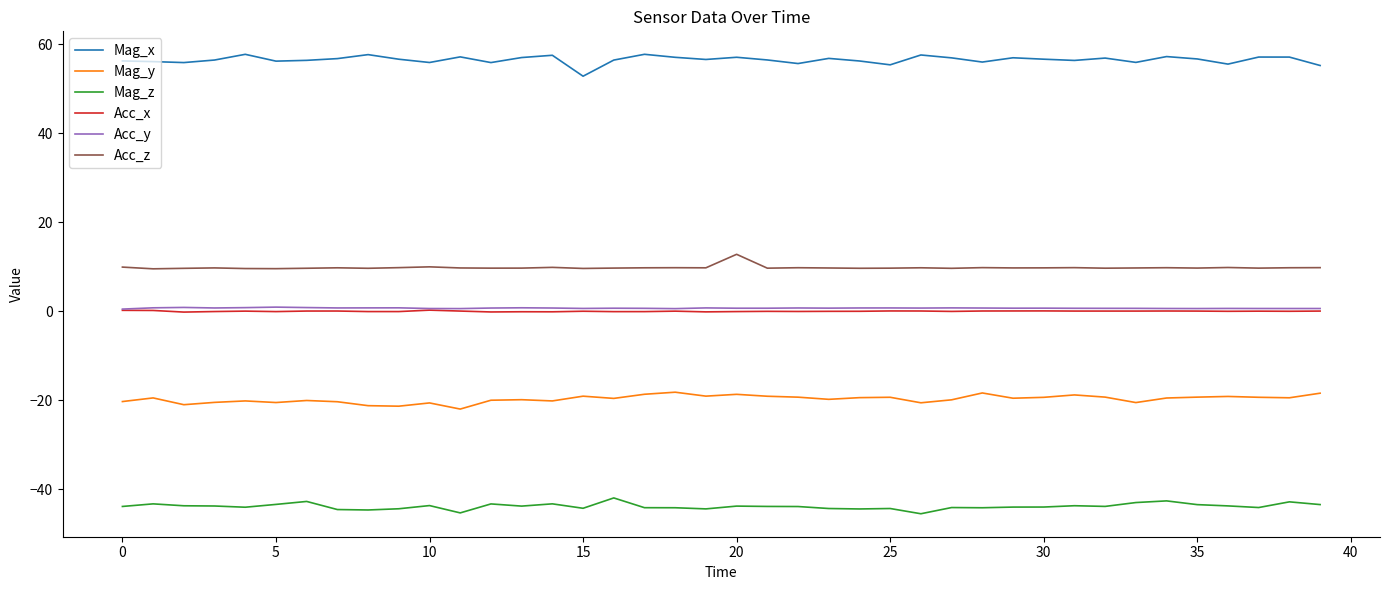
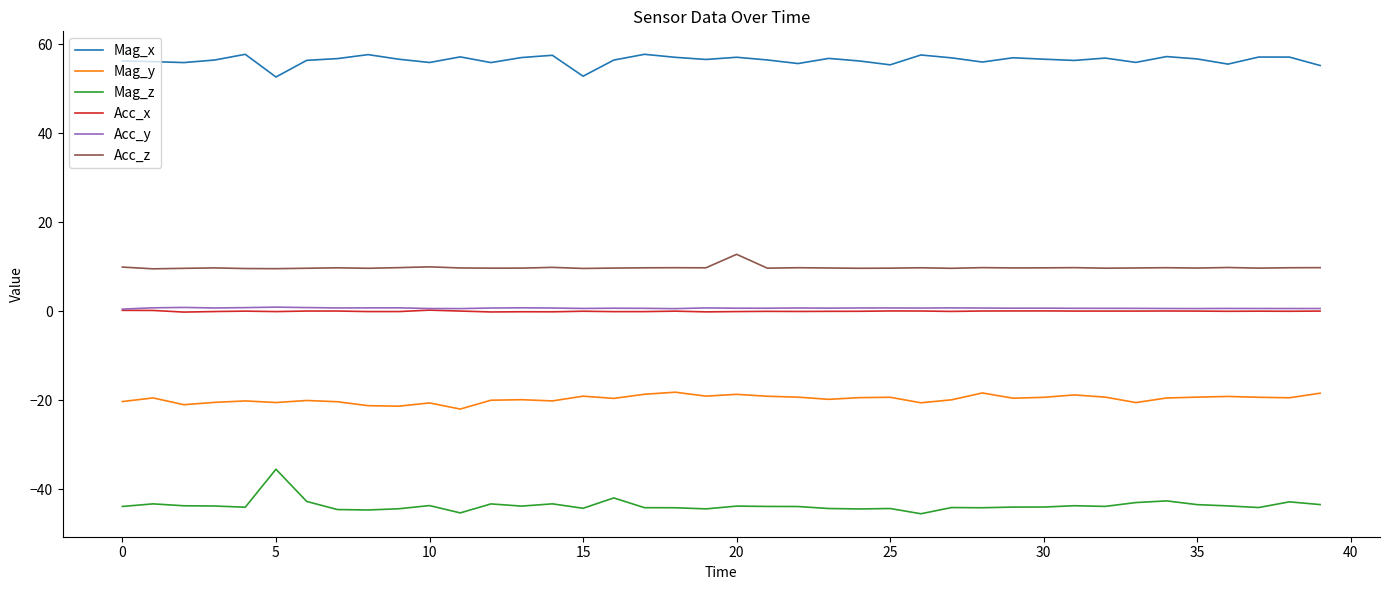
Mag_x, 5: 56 -> 53
Mag_z, 5: -43 -> -35
